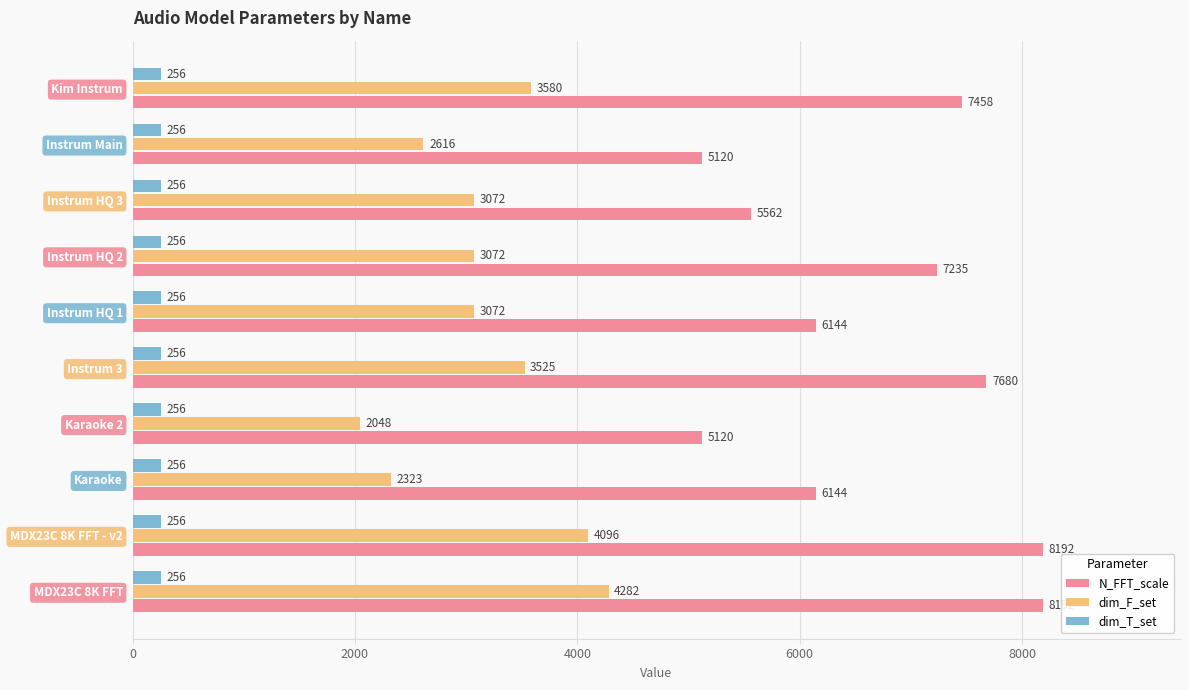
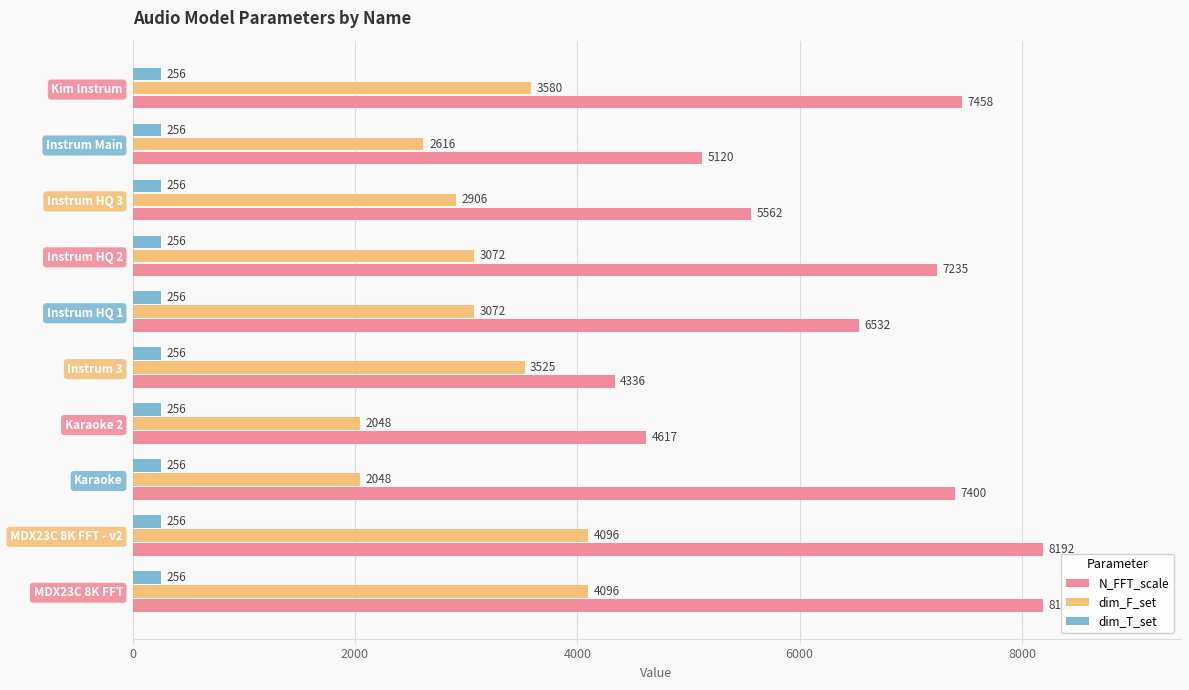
dim_F_set, Instrum HQ 3: 3072 -> 2906
N_FFT_scale, Instrum HQ 1: 6144 -> 6532
N_FFT_scale, Instrum 3: 7680 -> 4336
N_FFT_scale, Karaoke 2: 5120 -> 4617
dim_F_set, Karaoke: 2323 -> 2048
N_FFT_scale, Karaoke: 6144 -> 7400
dim_F_set, MDX23C 8K FFT: 4282 -> 4096
